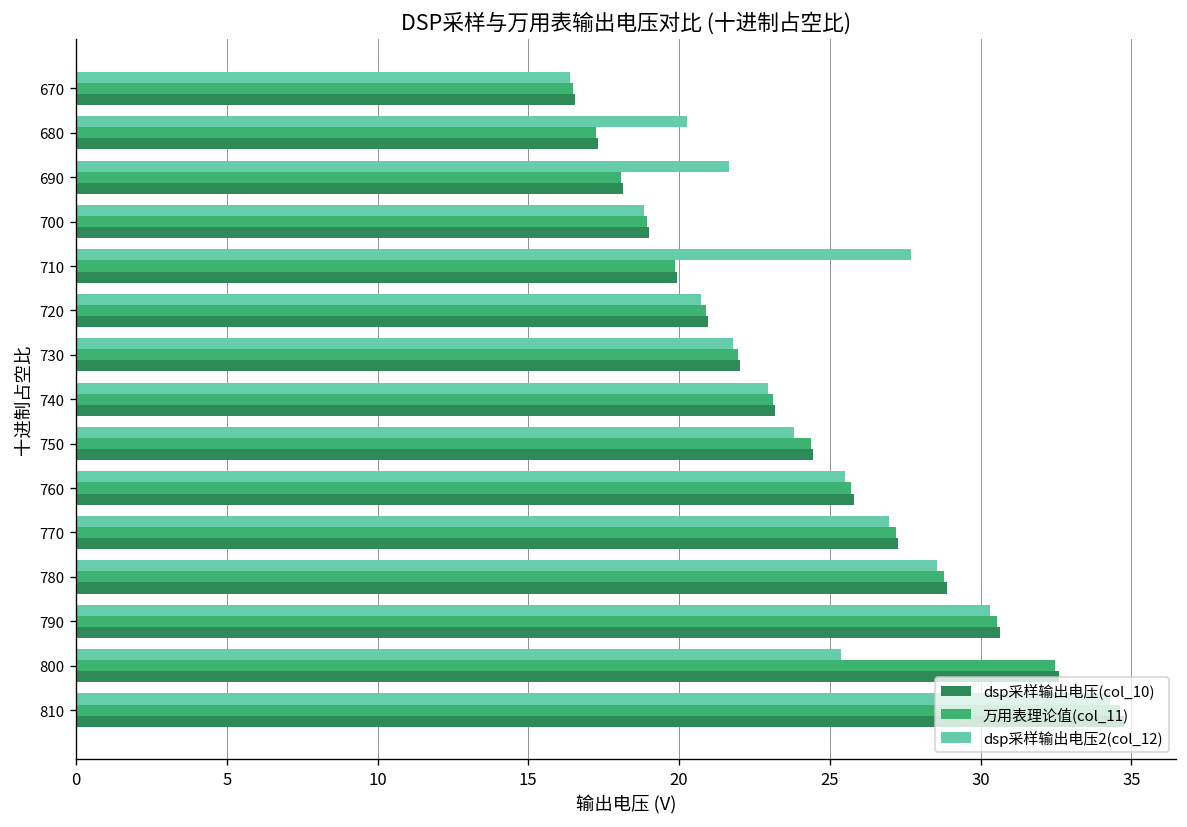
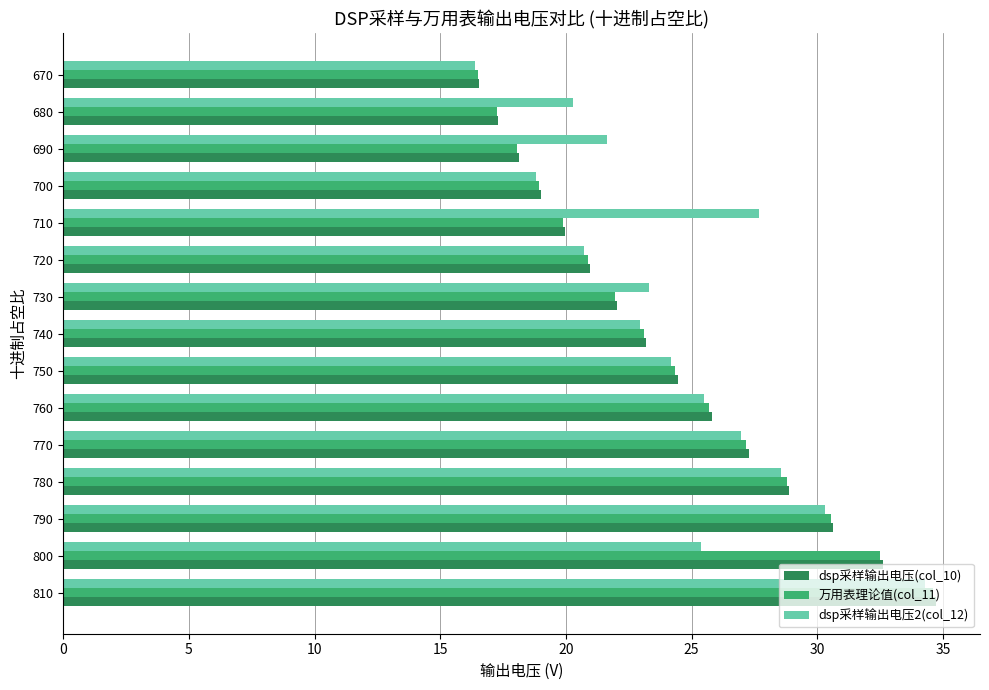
dsp采样输出电压2(col_12), 730: 21.8 -> 23.3
dsp采样输出电压2(col_12), 750: 23.8 -> 24.2
